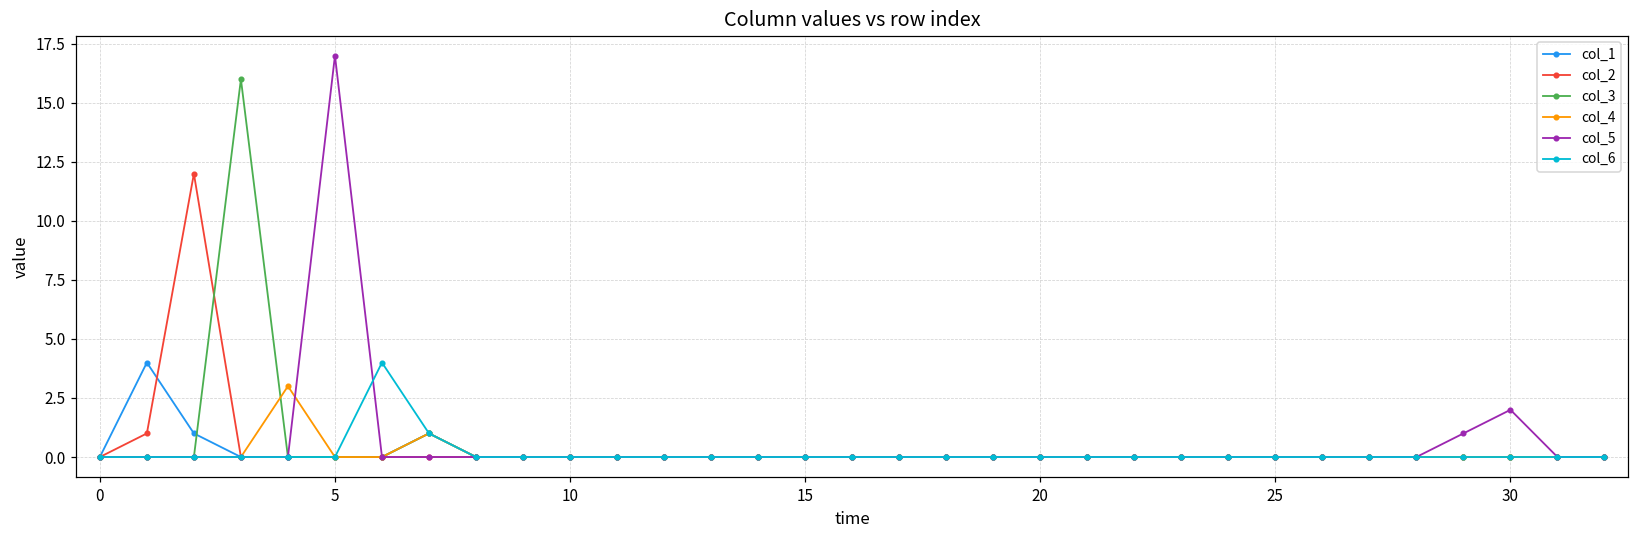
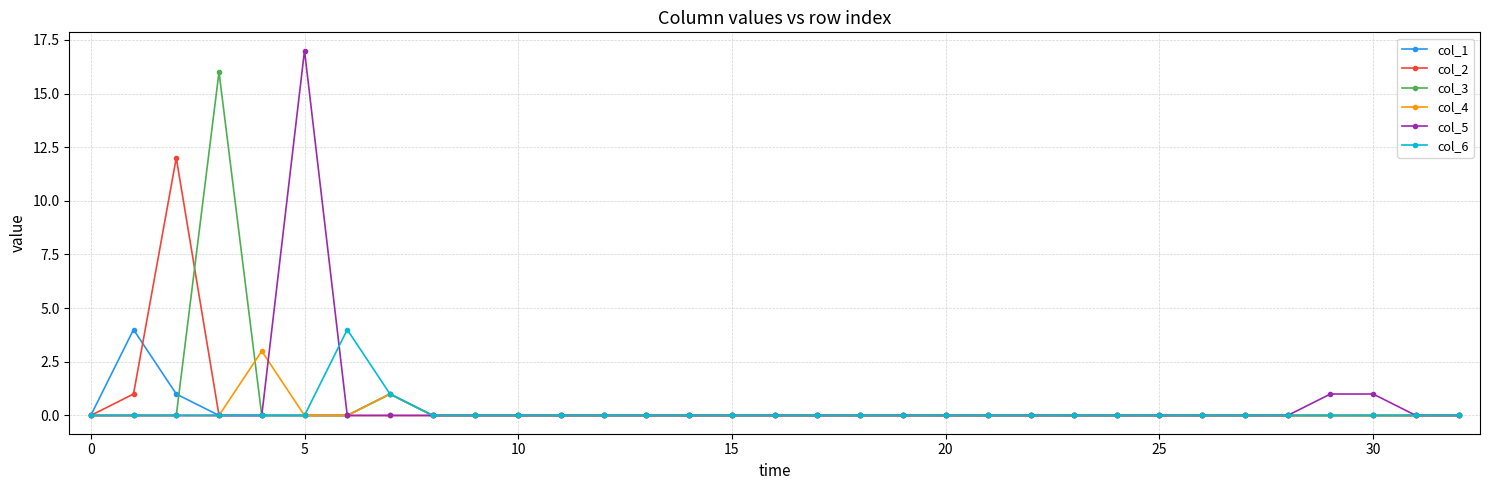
col_5, 30: 2 -> 1
